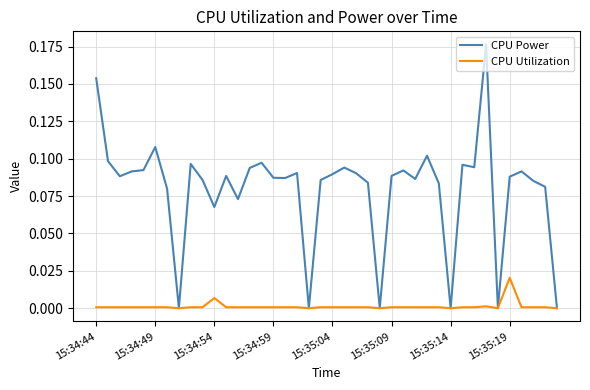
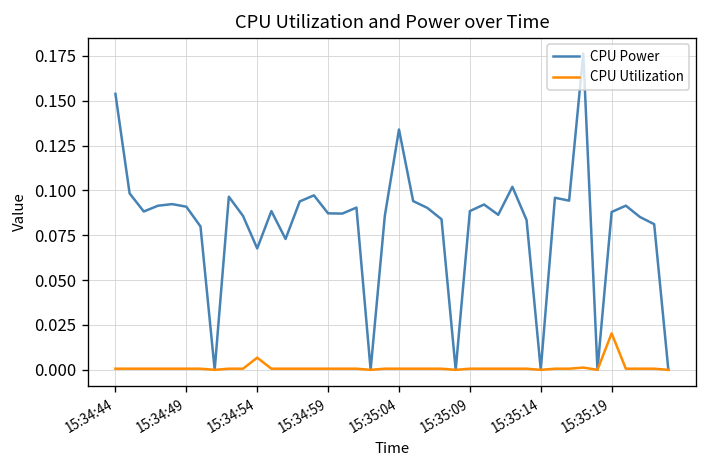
CPU Power, 15:34:49: 0.108 -> 0.091
CPU Power, 15:35:04: 0.090 -> 0.134
